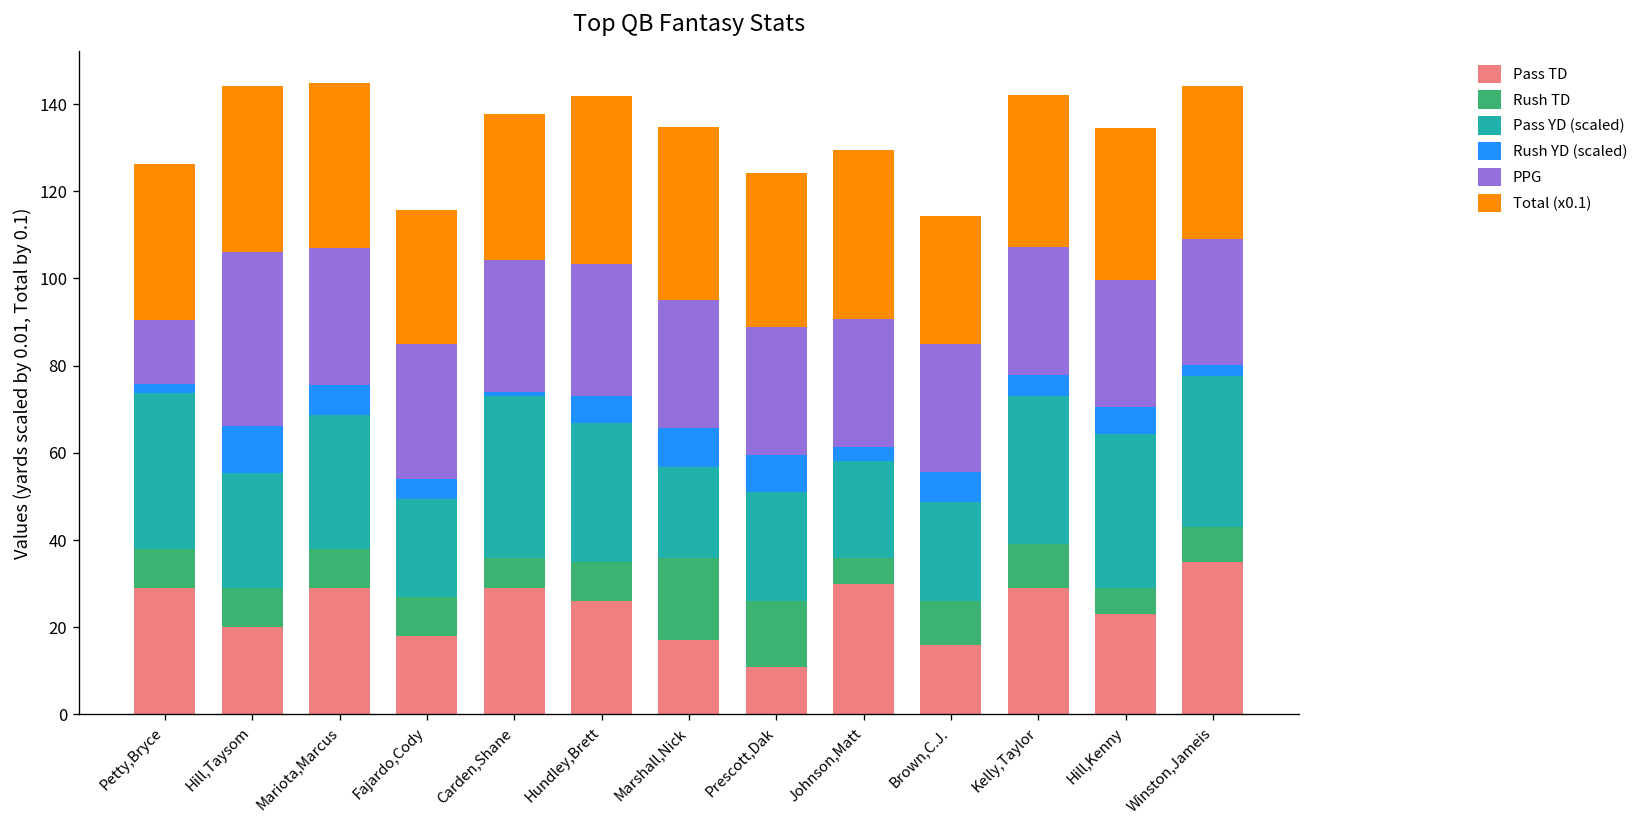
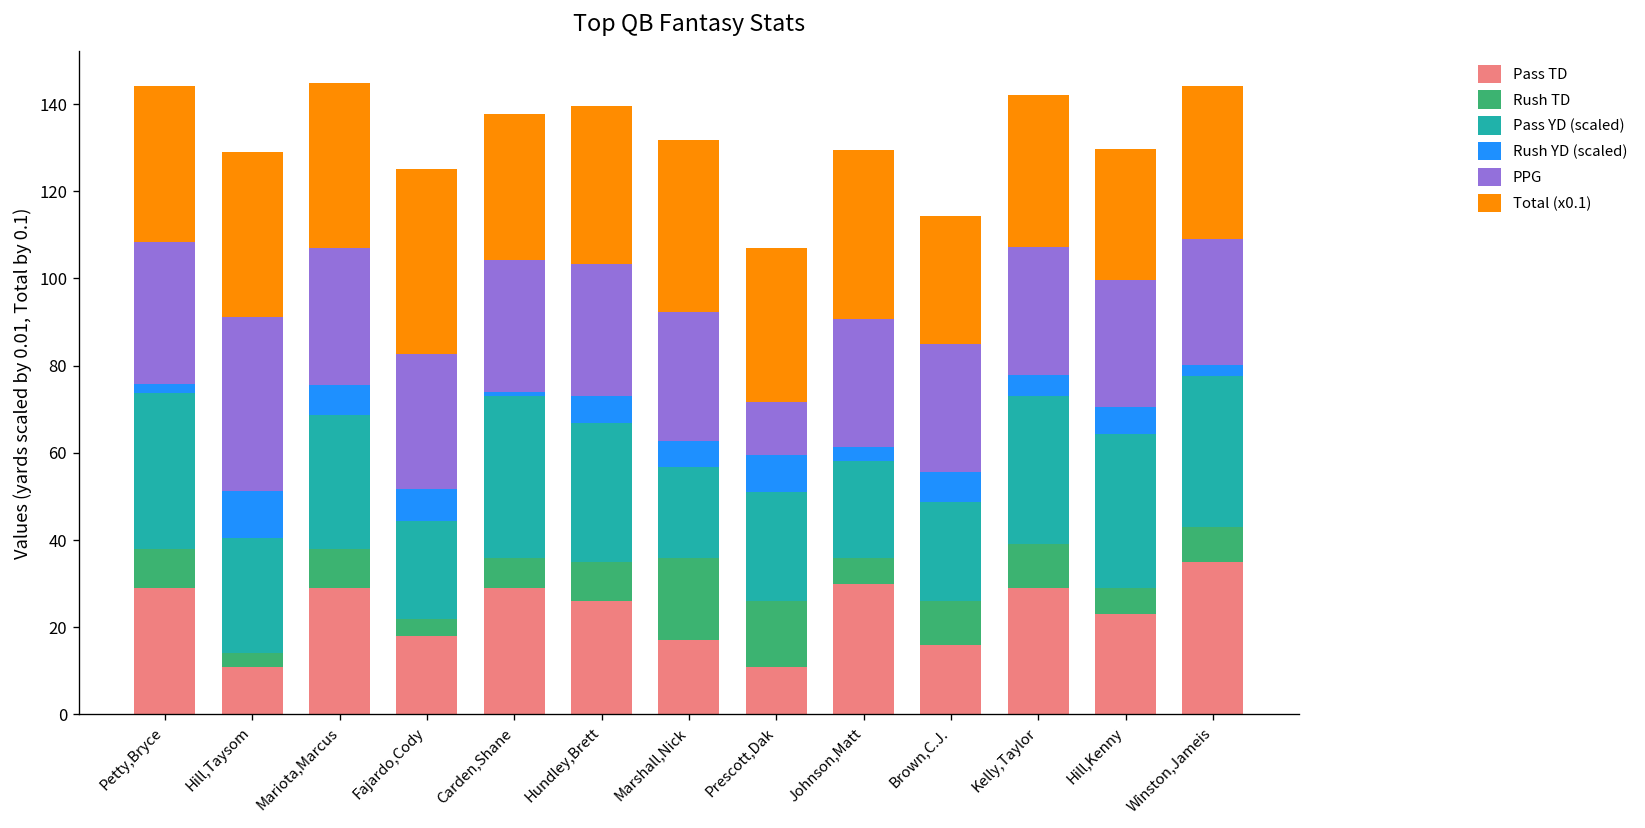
PPG, Petty,Bryce: 15 -> 33
Pass TD, Hill,Taysom: 20 -> 11
Rush TD, Hill,Taysom: 9 -> 3
Rush TD, Fajardo,Cody: 9 -> 4
Rush YD (scaled), Fajardo,Cody: 5 -> 7
Total (x0.1), Fajardo,Cody: 31 -> 43
Total (x0.1), Hundley,Brett: 38 -> 36
Rush YD (scaled), Marshall,Nick: 9 -> 6
PPG, Prescott,Dak: 29 -> 12
Total (x0.1), Hill,Kenny: 35 -> 30
